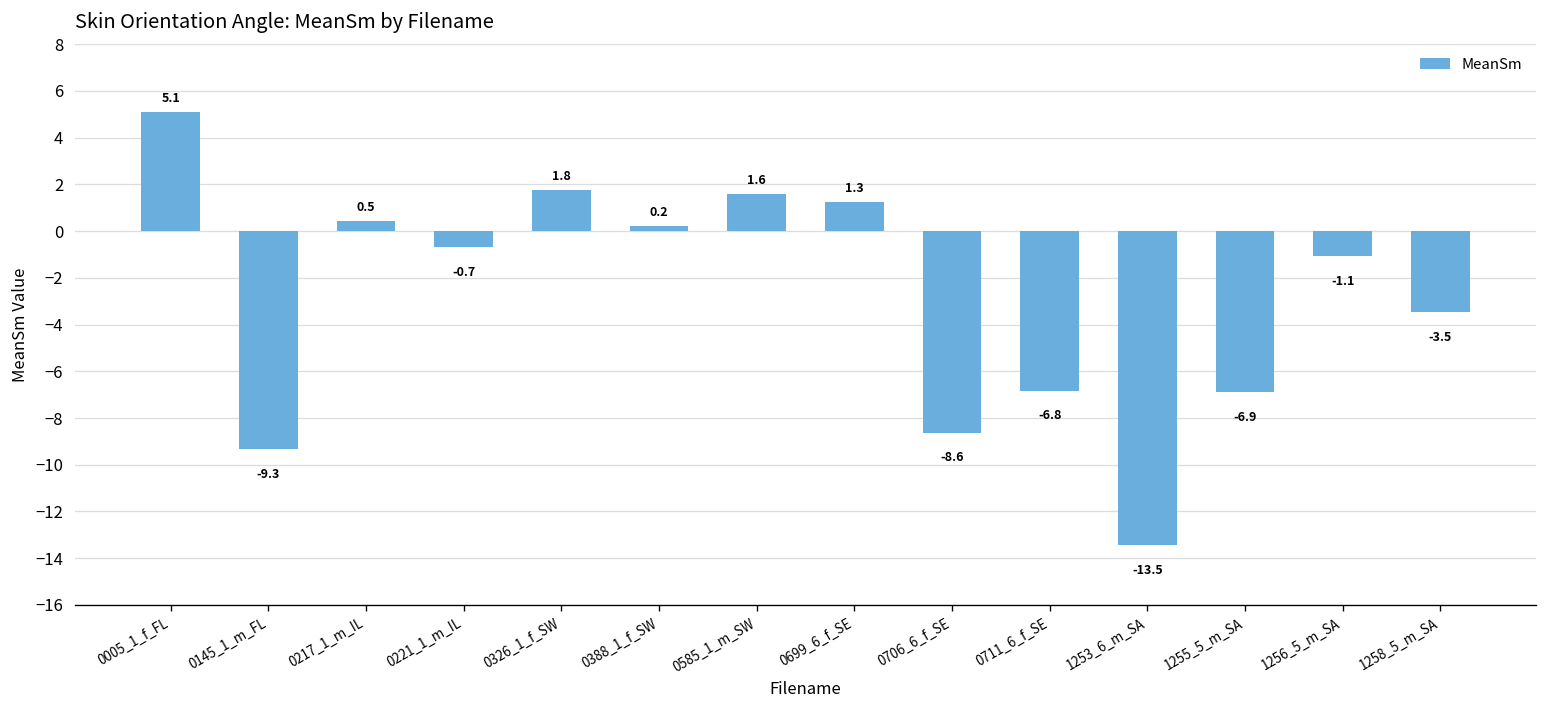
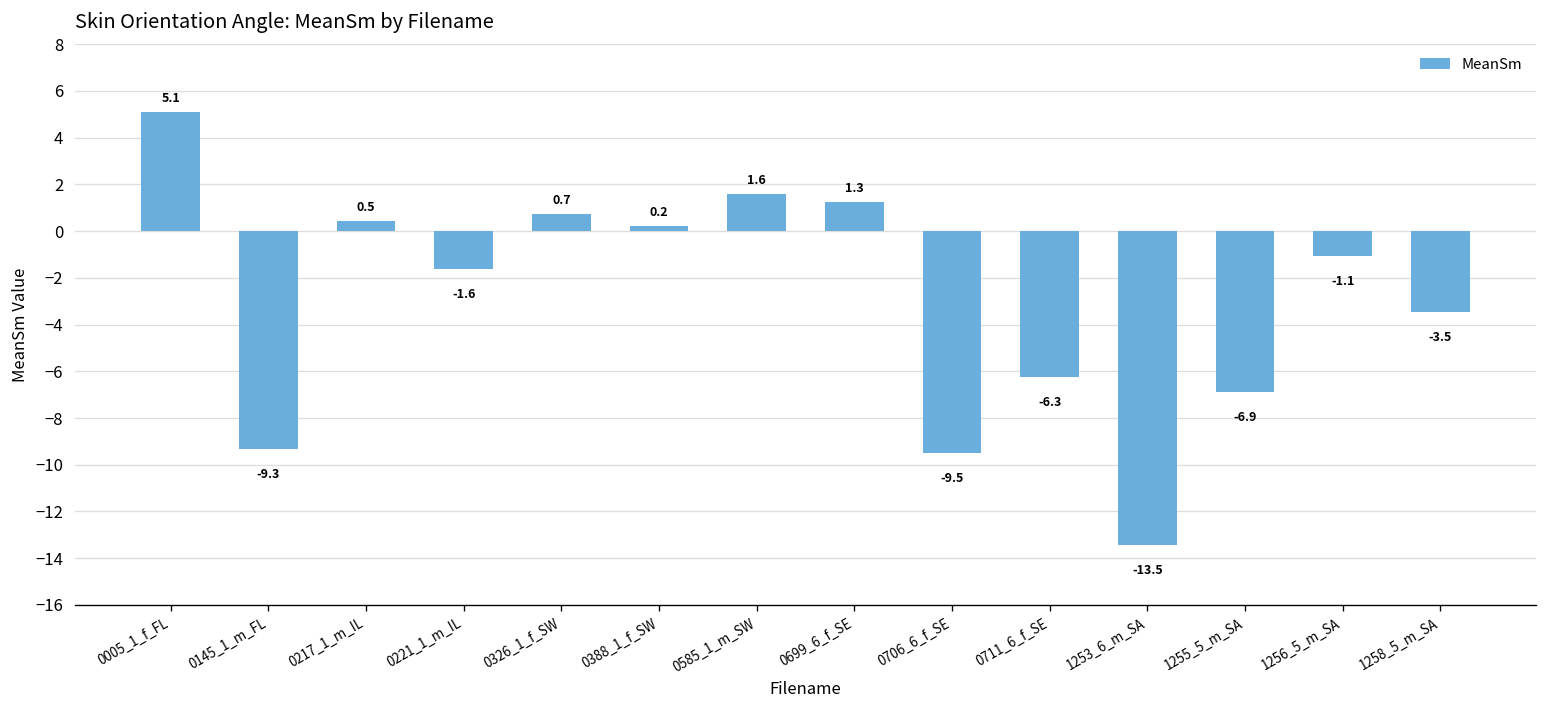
0221_1_m_IL: -0.7 -> -1.6
0326_1_f_SW: 1.8 -> 0.7
0706_6_f_SE: -8.6 -> -9.5
0711_6_f_SE: -6.8 -> -6.3
